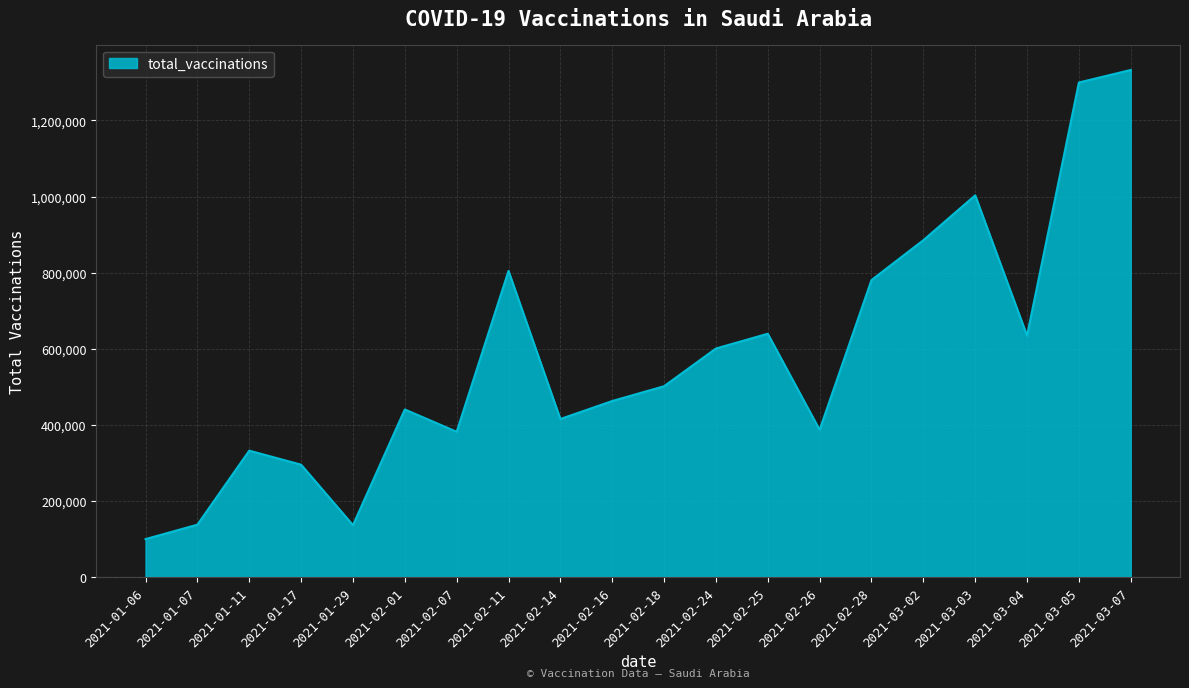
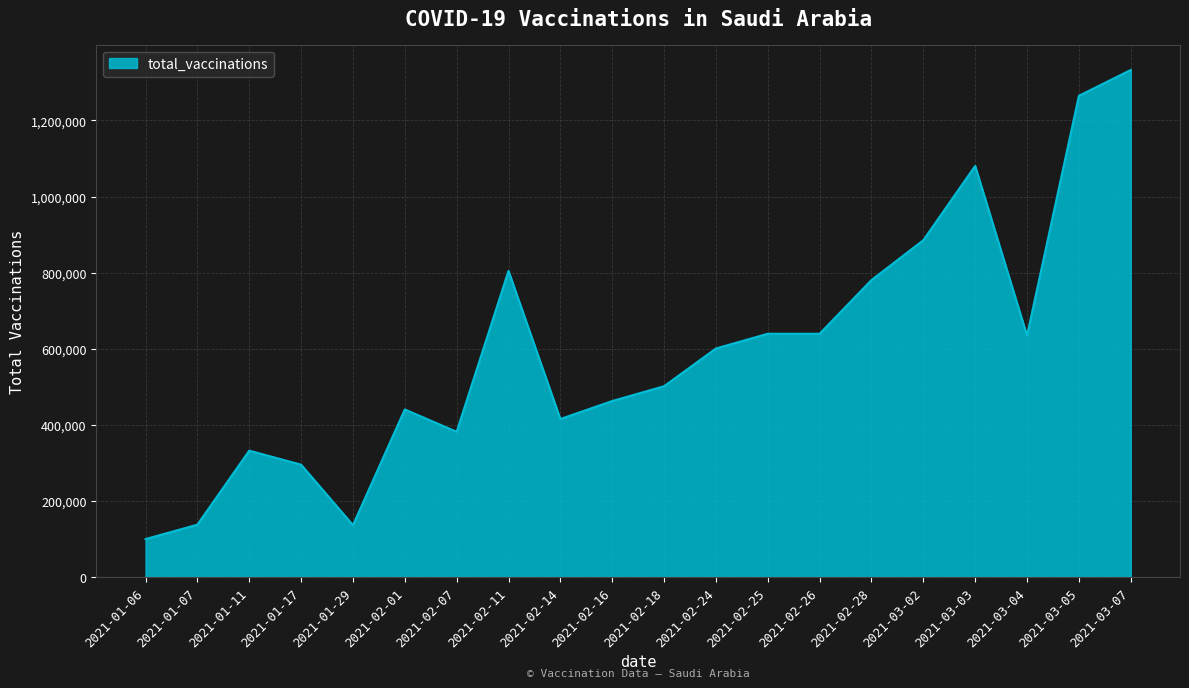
2021-02-26: 390,000 -> 640,000
2021-03-03: 1,000,000 -> 1,080,000
2021-03-05: 1,300,000 -> 1,260,000
